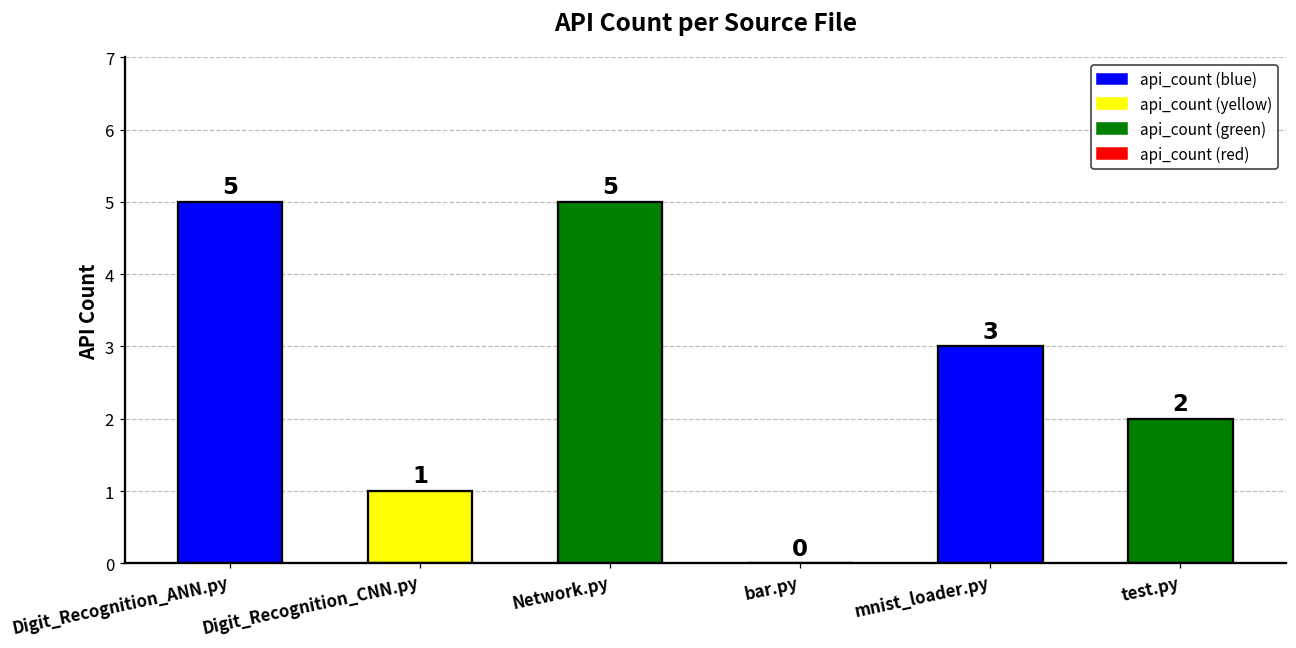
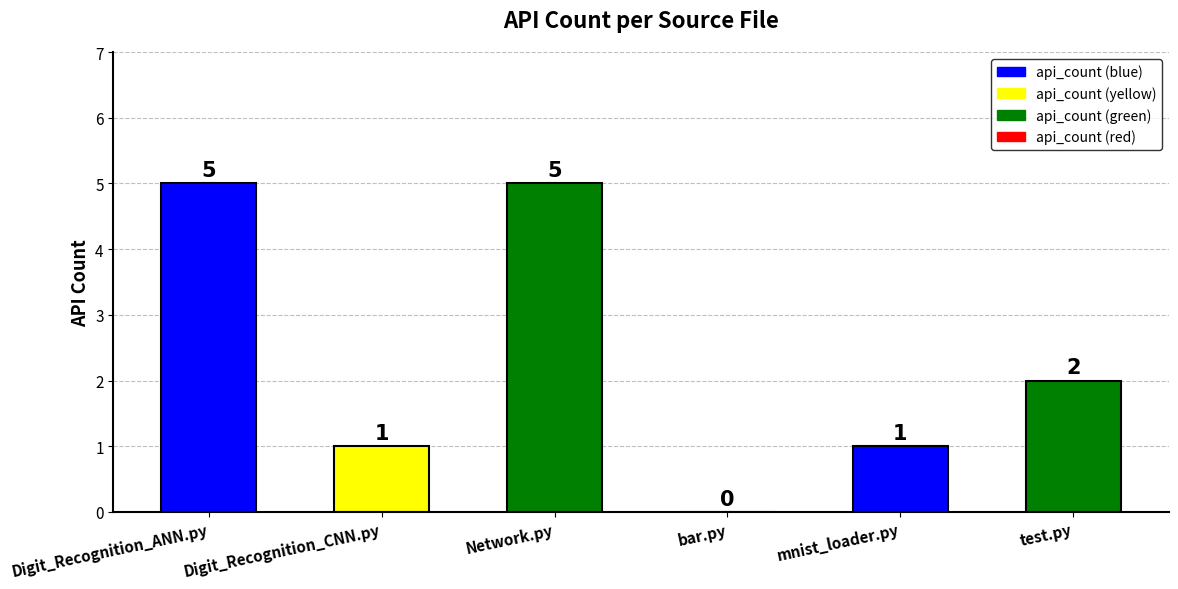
mnist_loader.py: 3 -> 1
